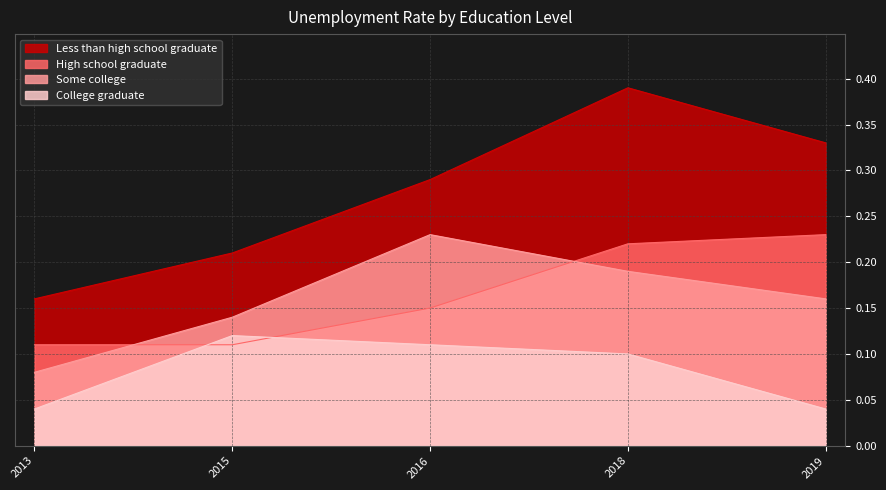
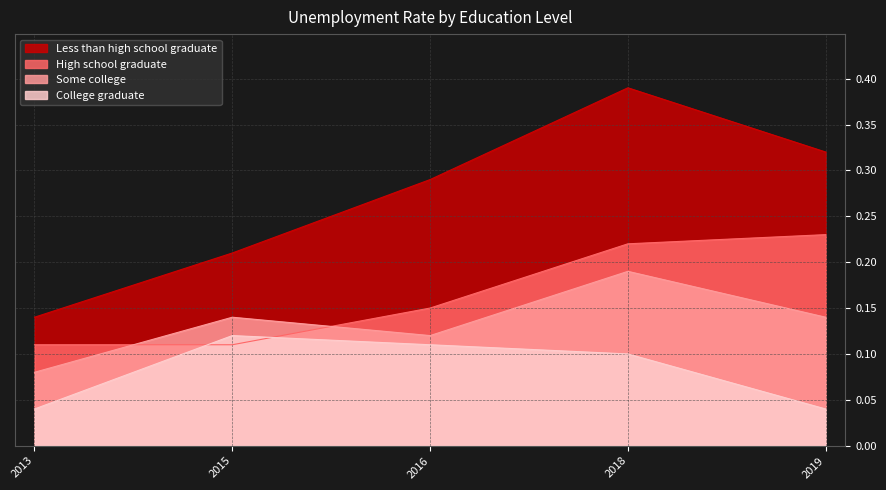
Less than high school graduate, 2013: 0.16 -> 0.14
Some college, 2016: 0.23 -> 0.12
Less than high school graduate, 2019: 0.33 -> 0.32
Some college, 2019: 0.16 -> 0.14
